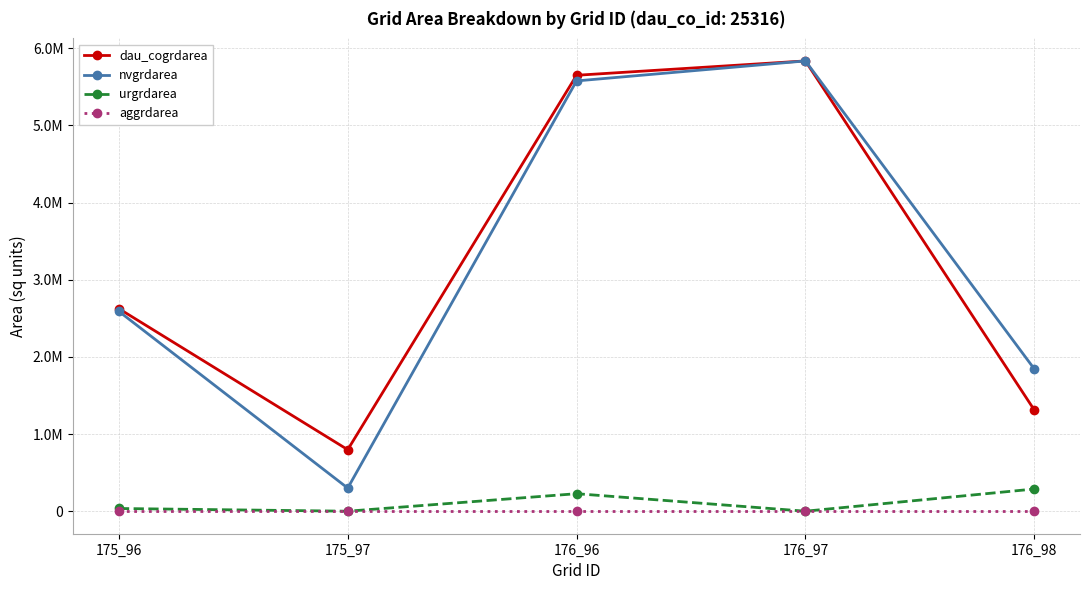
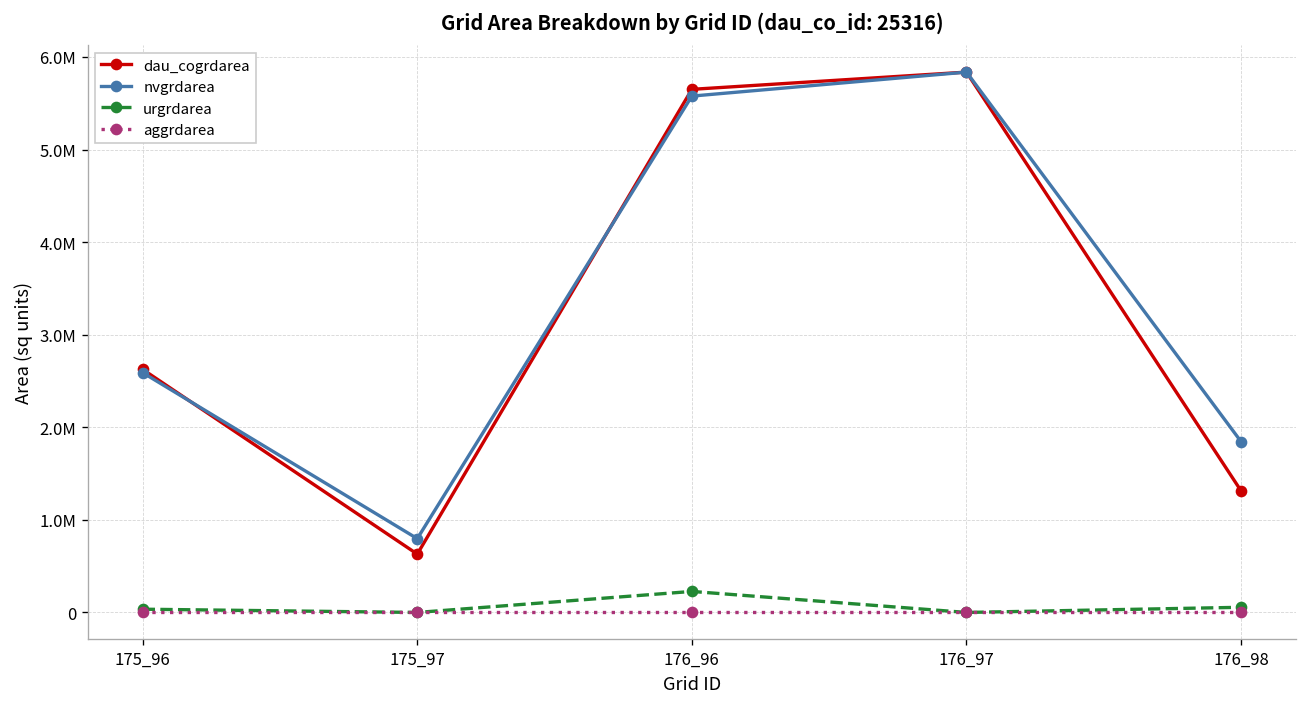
dau_cogrdarea, 175_97: 800000 -> 600000
nvgrdarea, 175_97: 300000 -> 800000
urgrdarea, 176_98: 300000 -> 100000
